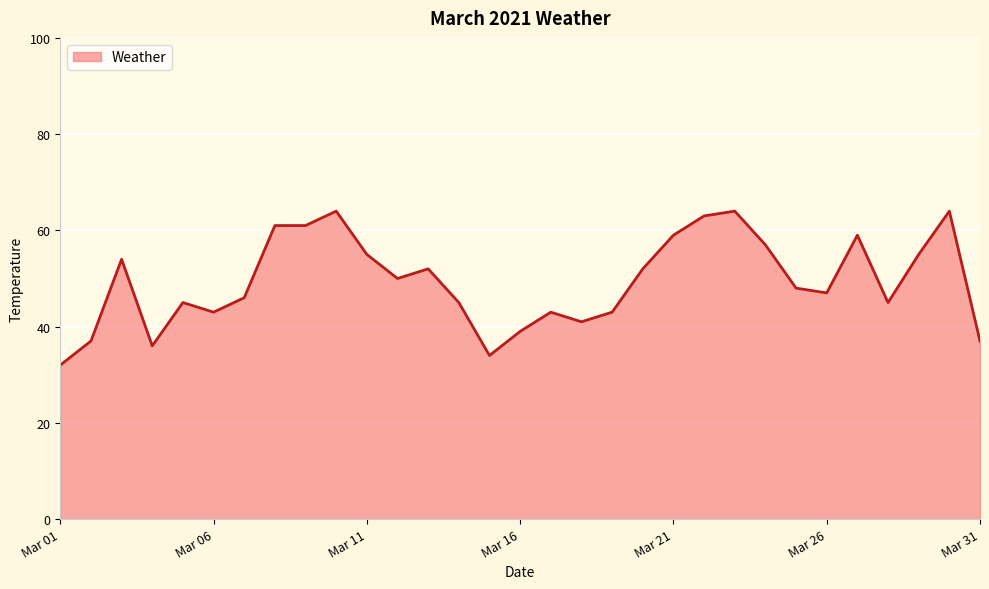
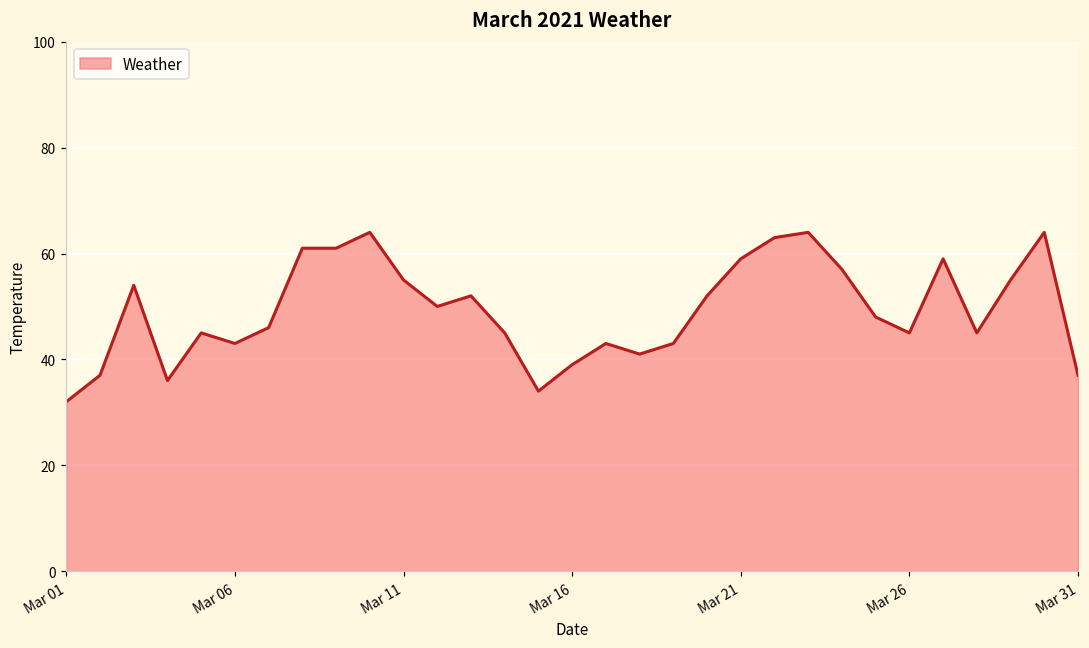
Mar 26: 47 -> 45
